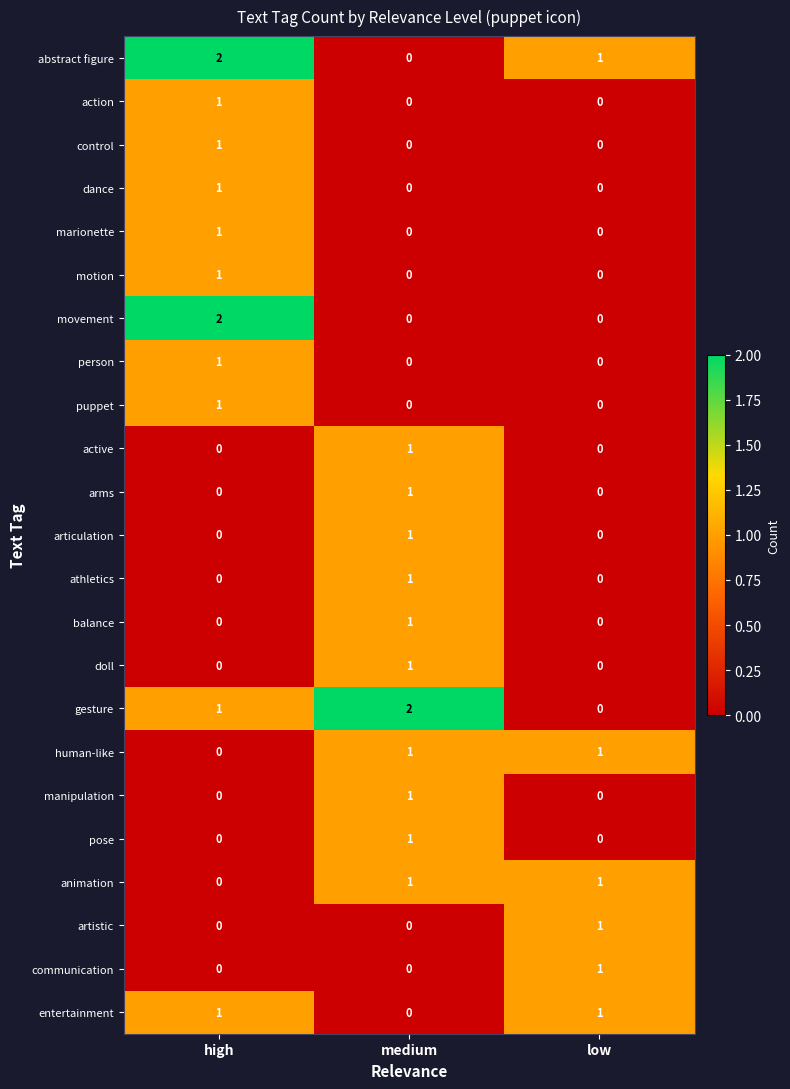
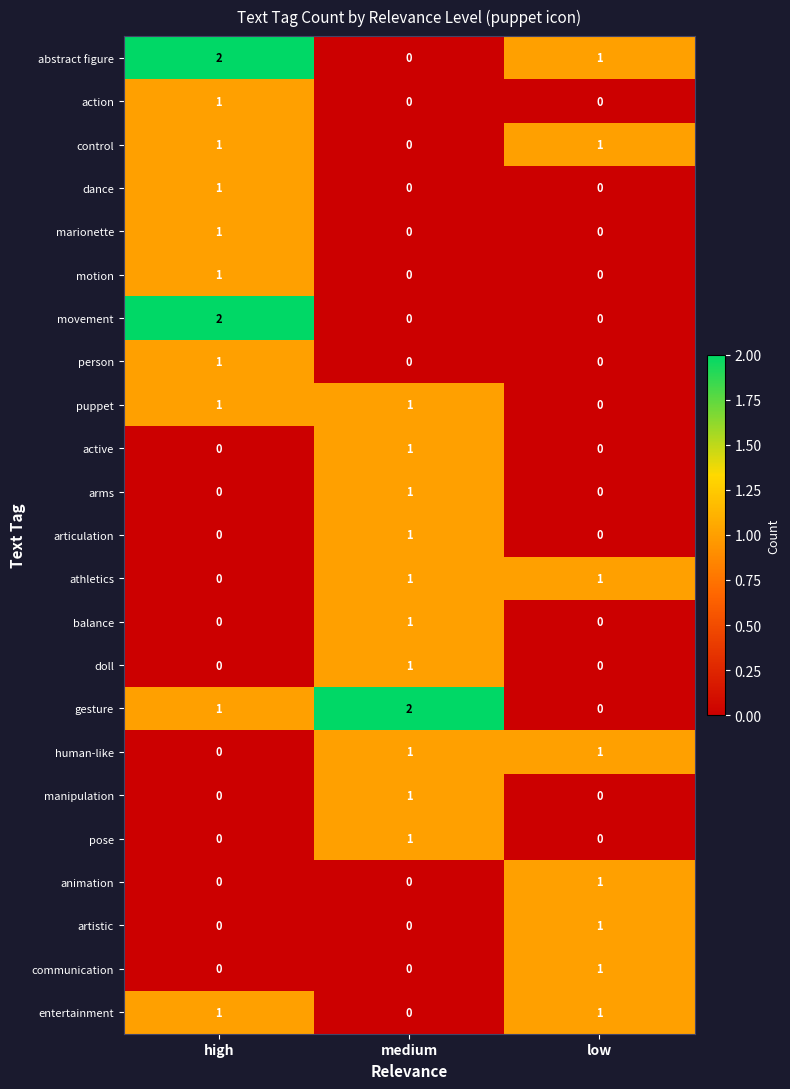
control, low: 0 -> 1
puppet, medium: 0 -> 1
athletics, low: 0 -> 1
animation, medium: 1 -> 0
